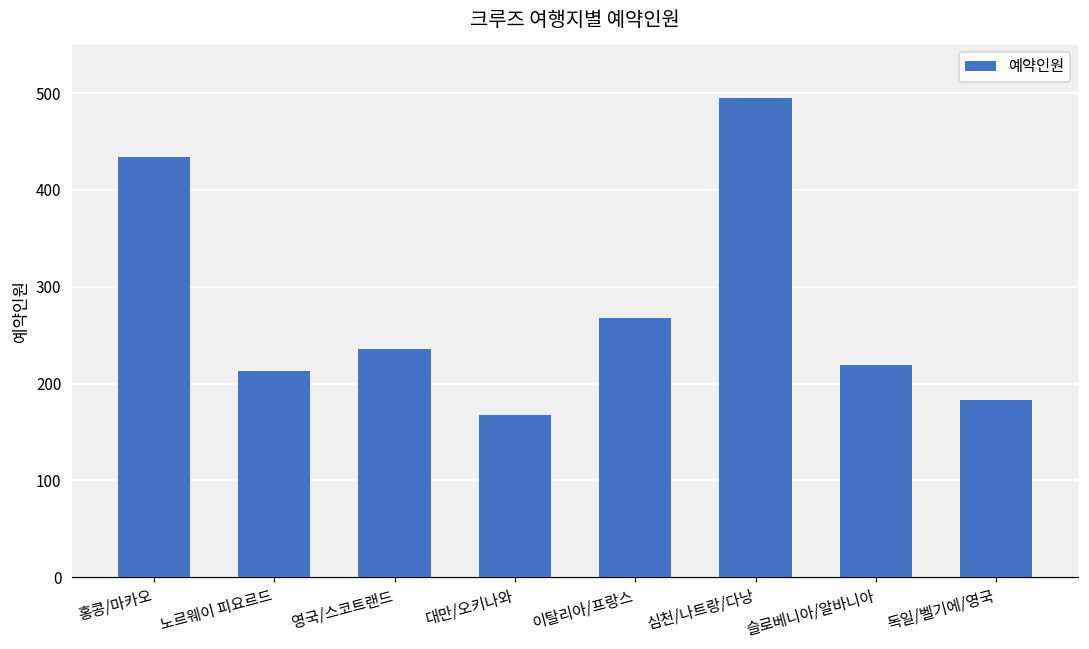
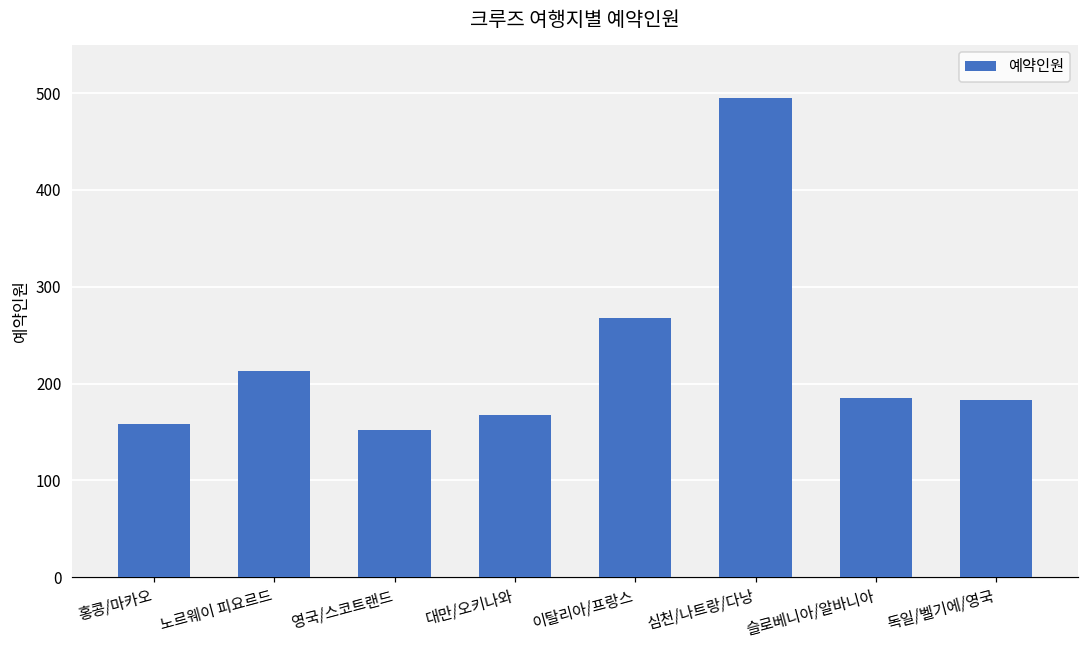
홍콩/마카오: 430 -> 160
영국/스코트랜드: 240 -> 150
슬로베니아/알바니아: 220 -> 190
